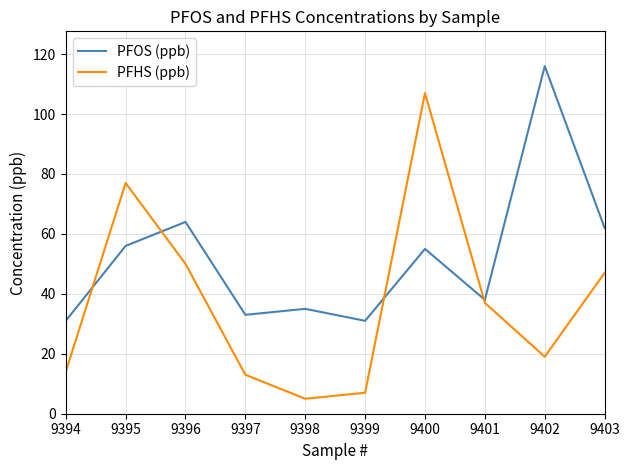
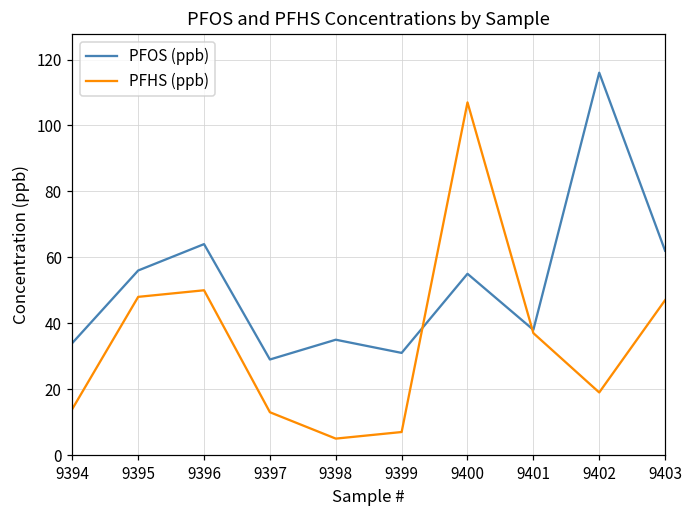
PFOS (ppb), 9394: 31 -> 34
PFHS (ppb), 9395: 77 -> 48
PFOS (ppb), 9397: 33 -> 29
